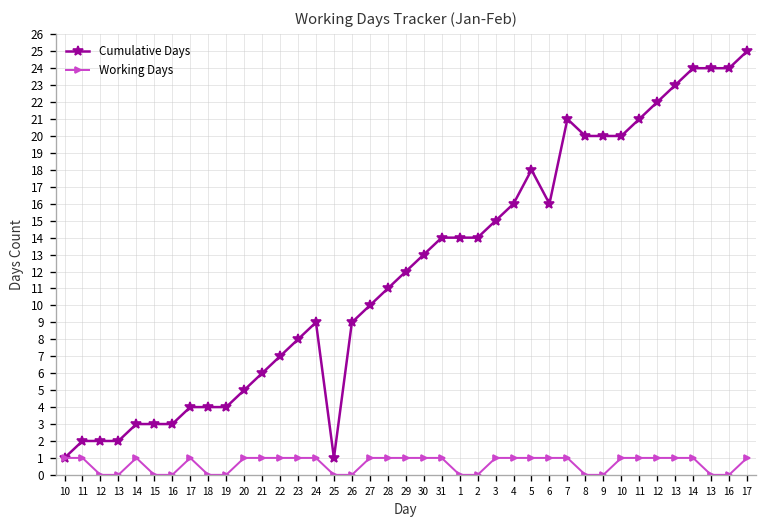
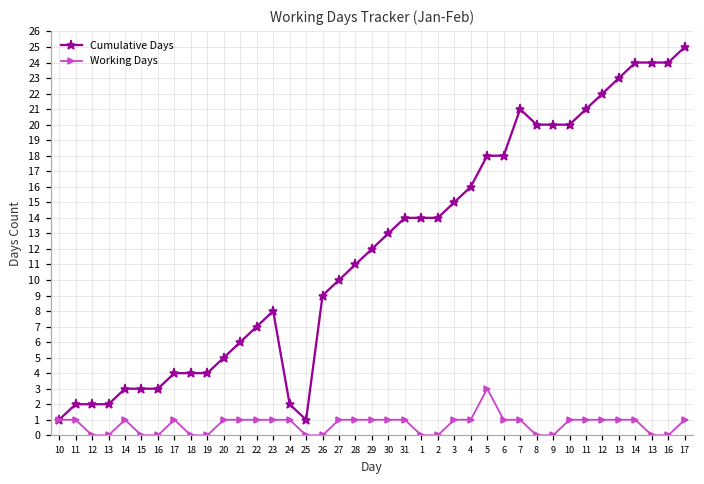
Cumulative Days, 24: 9 -> 2
Working Days, 5: 1 -> 3
Cumulative Days, 6: 16 -> 18
